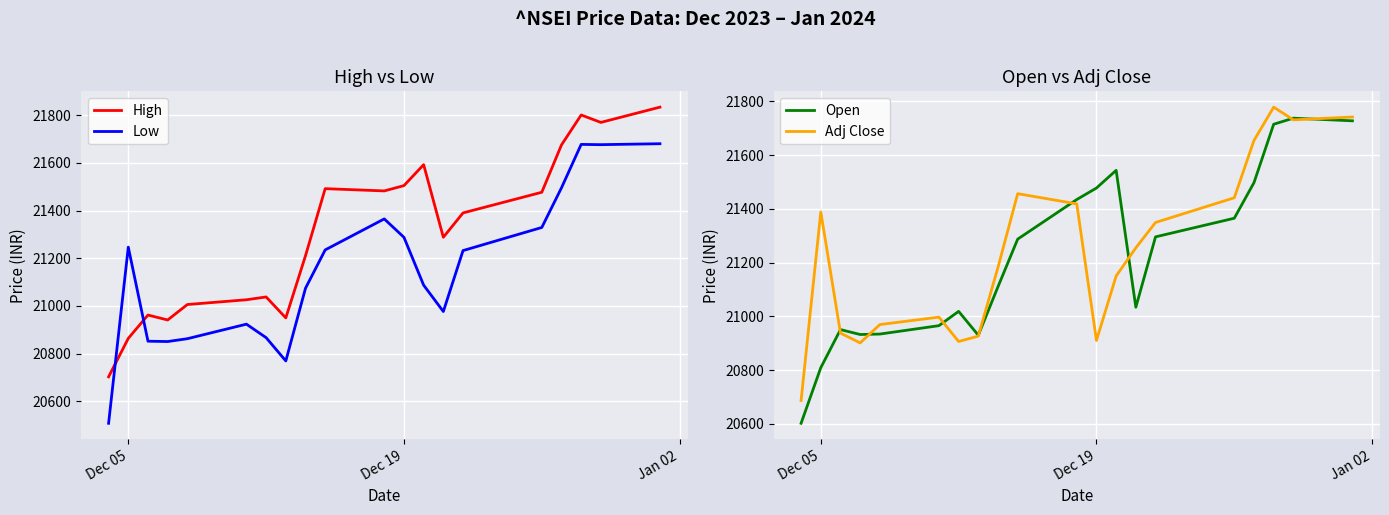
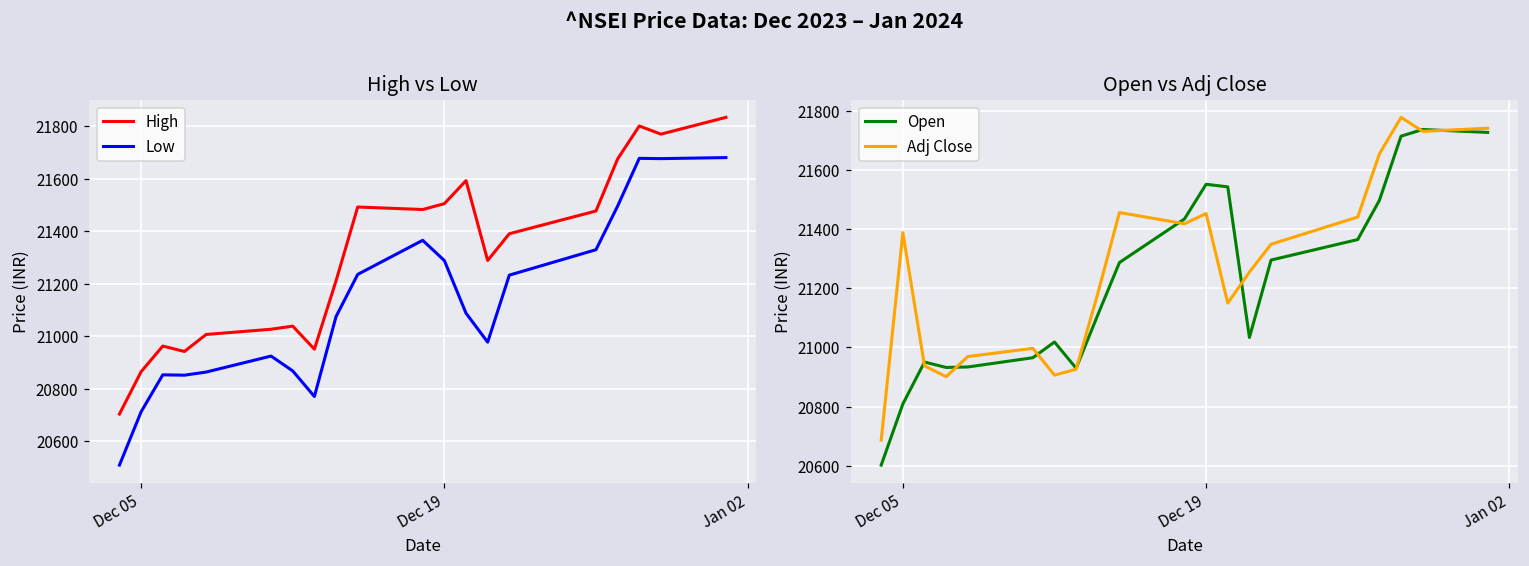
High vs Low, Low, Dec 05: 21250 -> 20710
Open vs Adj Close, Open, Dec 19: 21480 -> 21550
Open vs Adj Close, Adj Close, Dec 19: 20910 -> 21450
